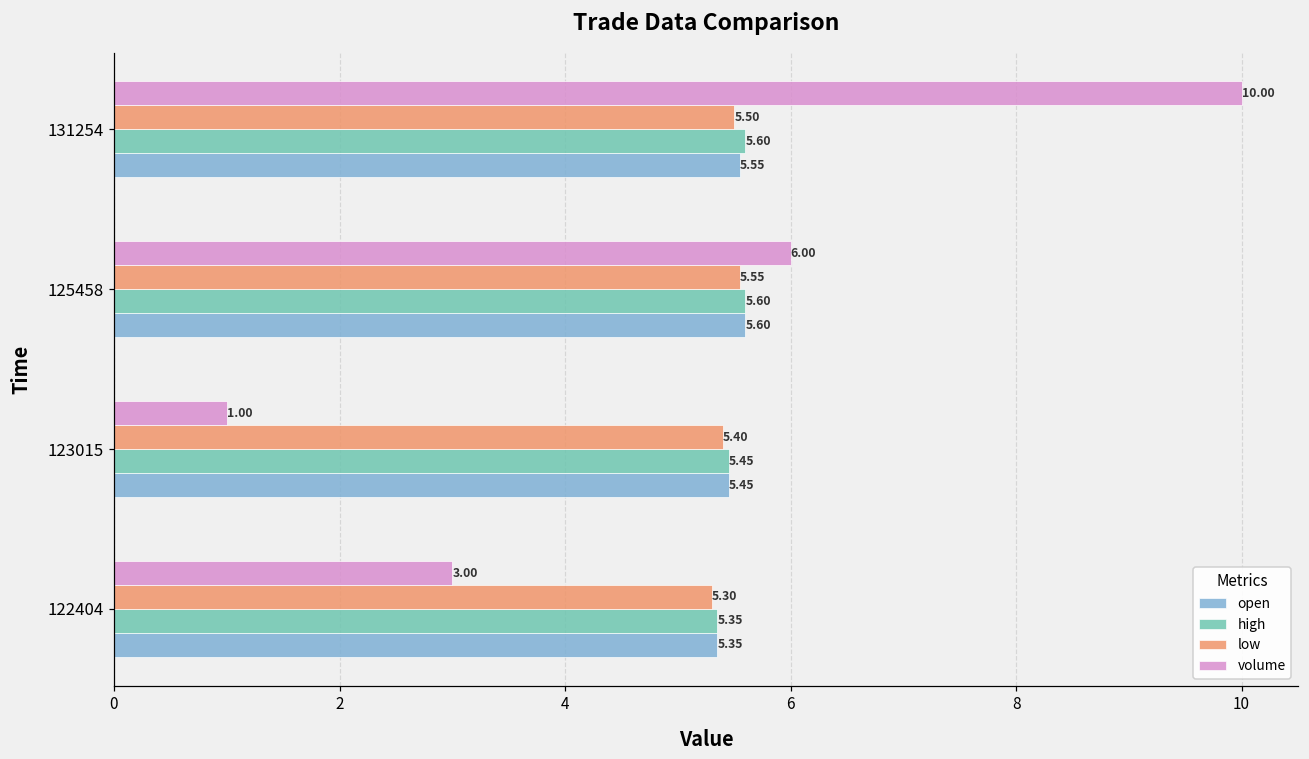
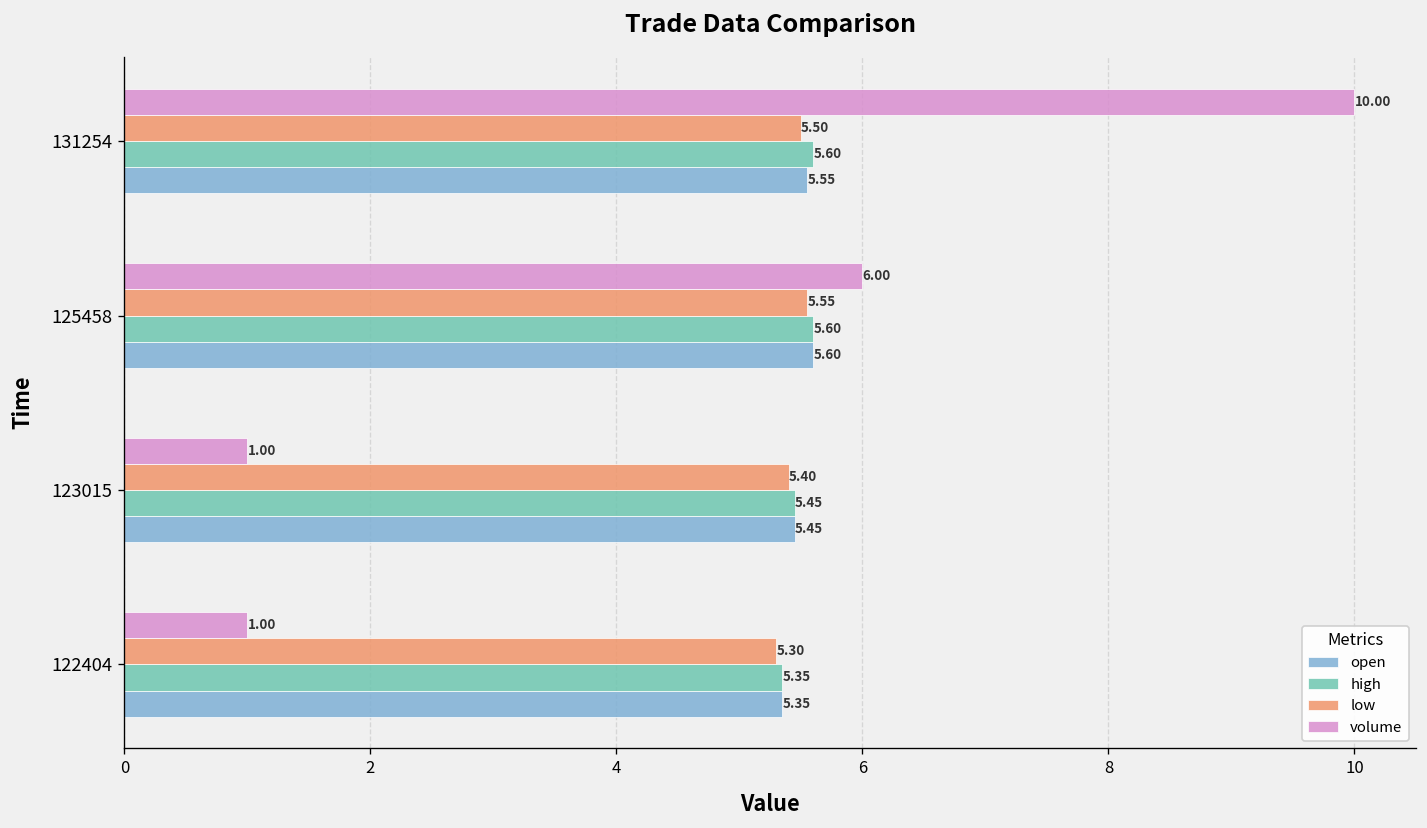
volume, 122404: 3.00 -> 1.00
